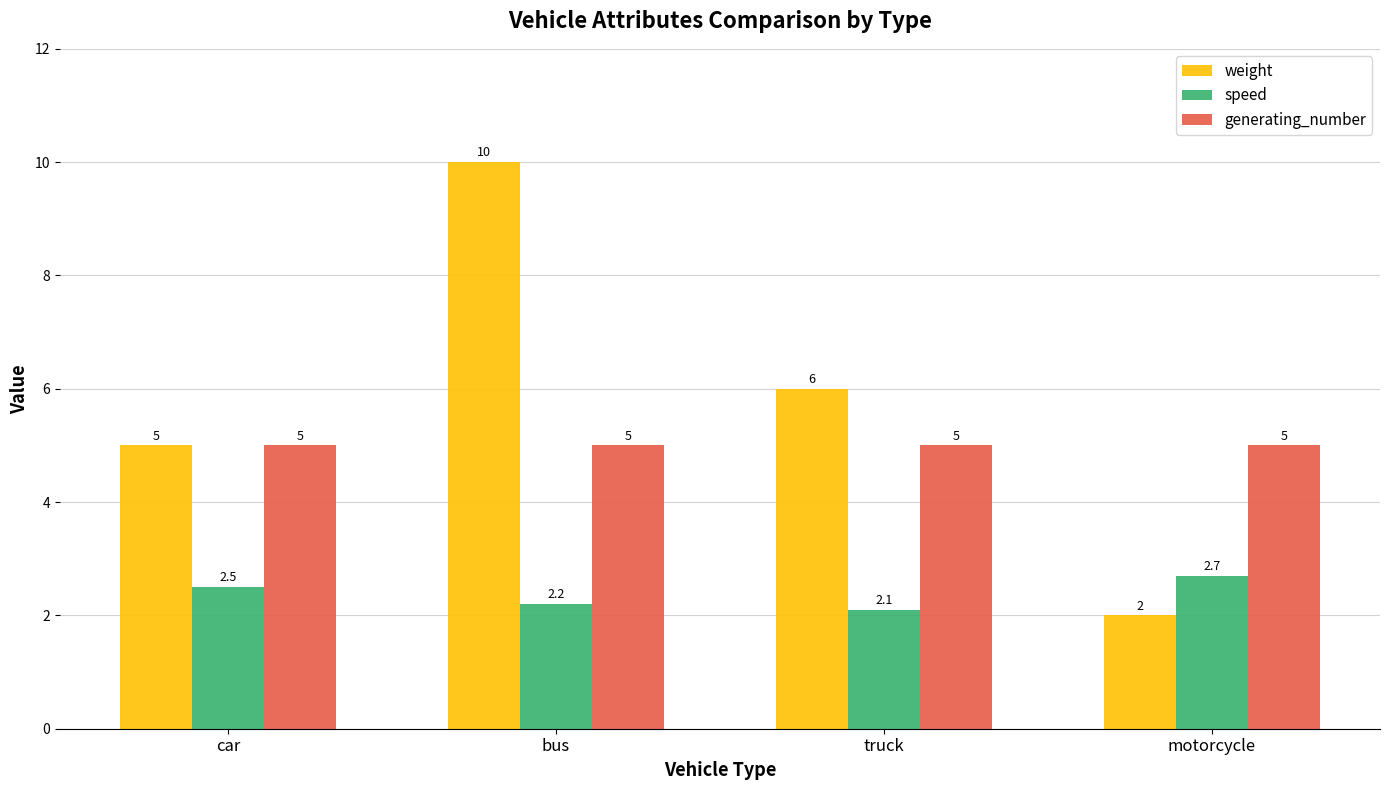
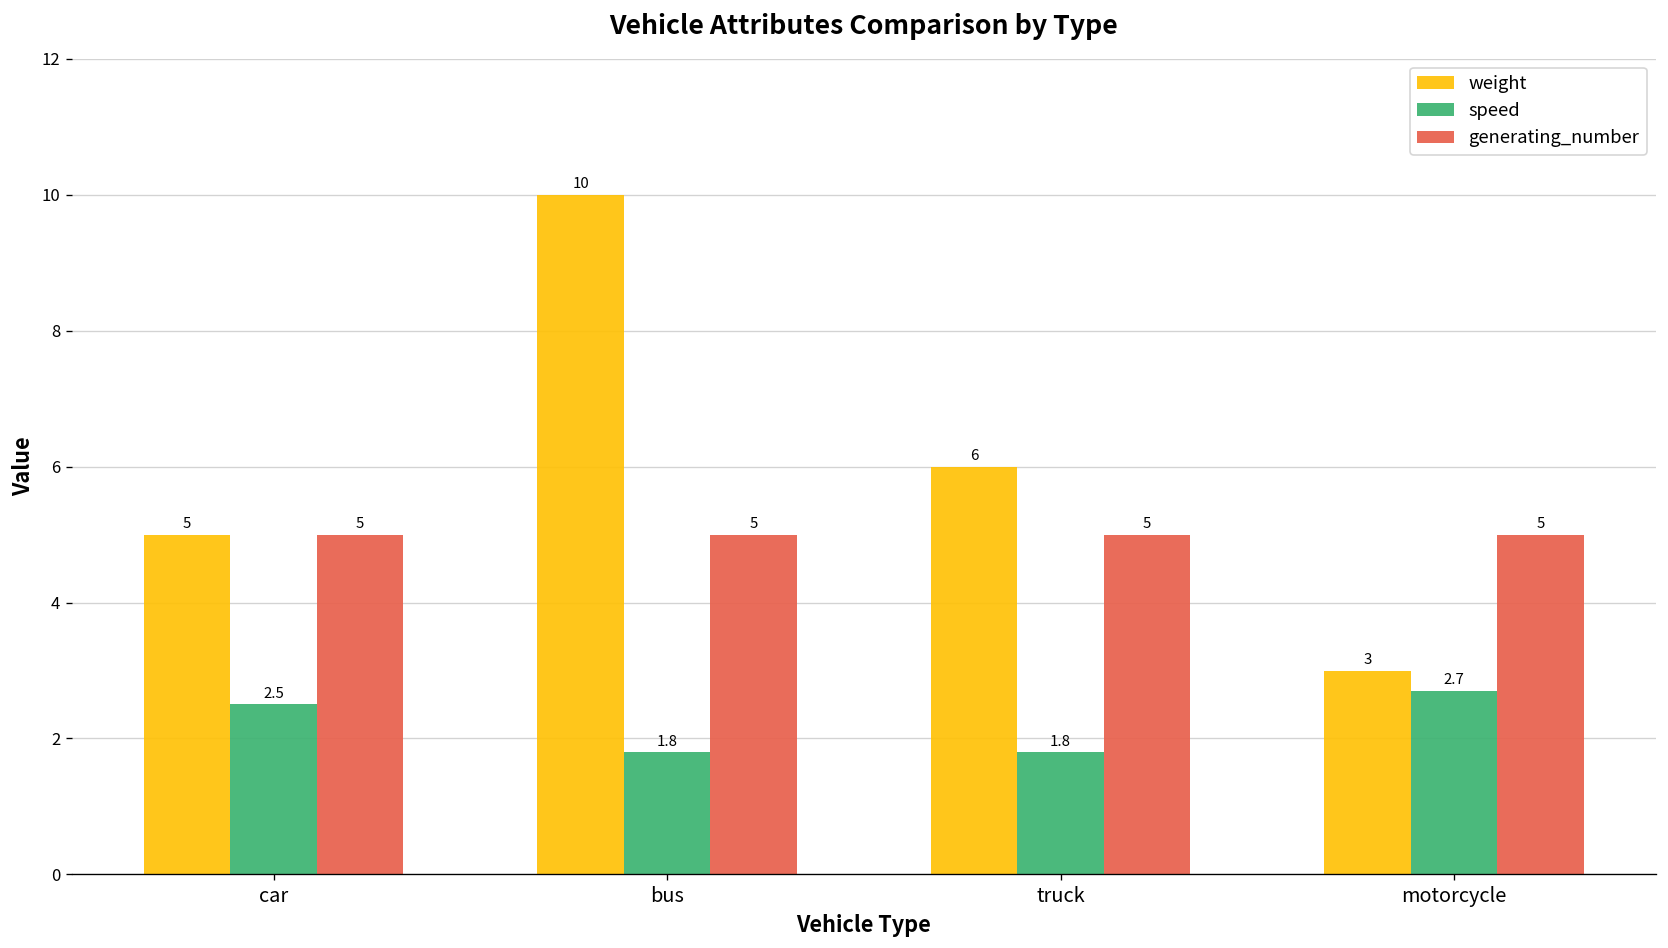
speed, bus: 2.2 -> 1.8
speed, truck: 2.1 -> 1.8
weight, motorcycle: 2 -> 3
